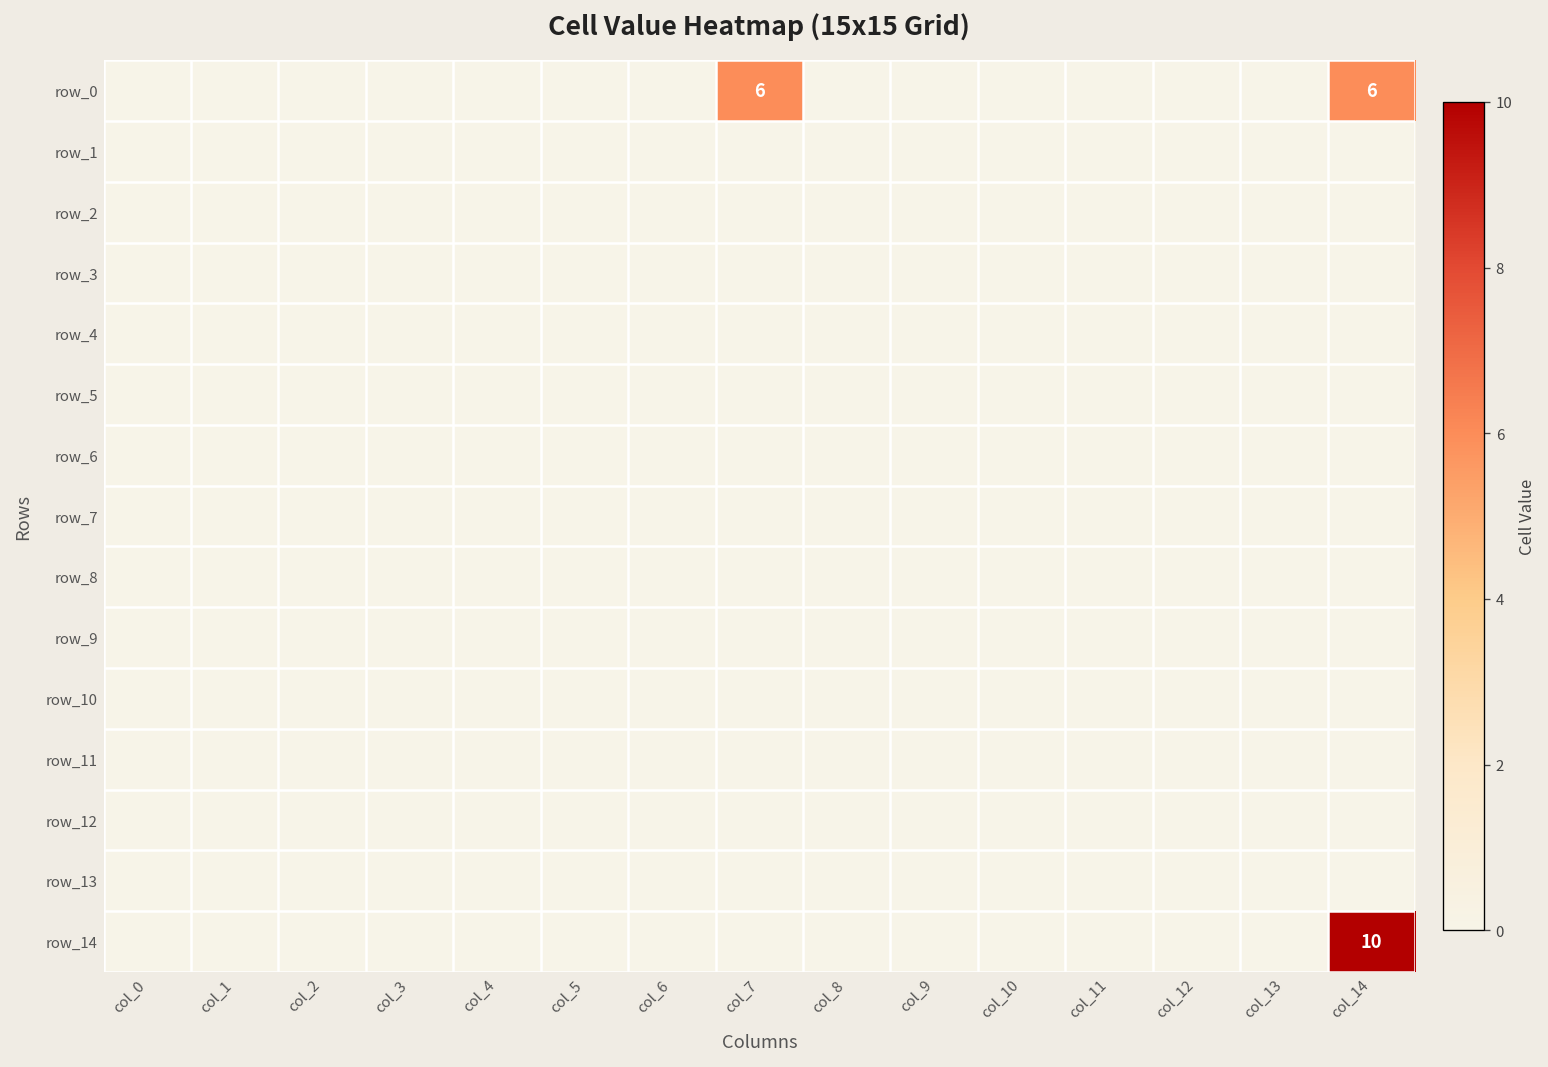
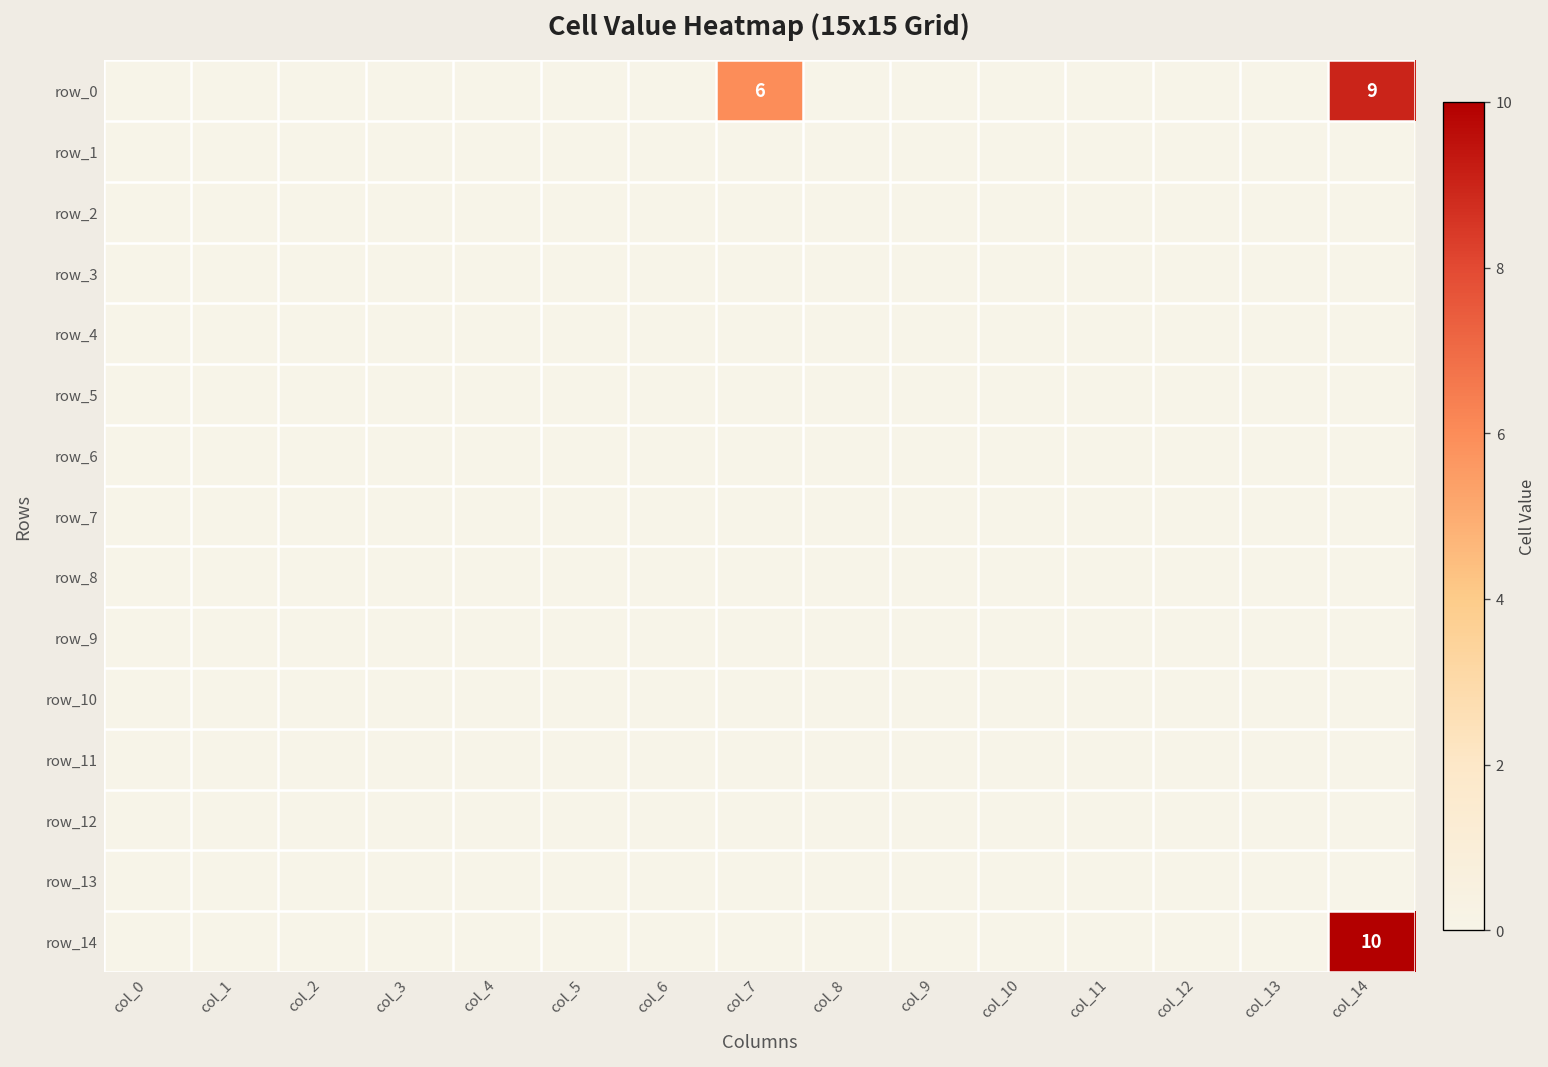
row_0, col_14: 6 -> 9
